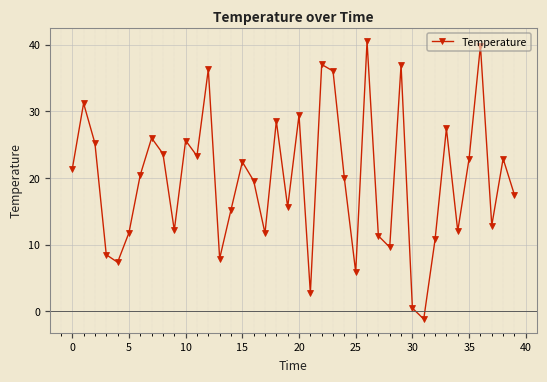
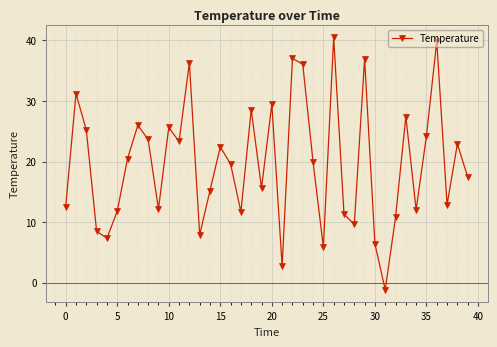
0: 21 -> 13
30: 0 -> 6
35: 23 -> 24
